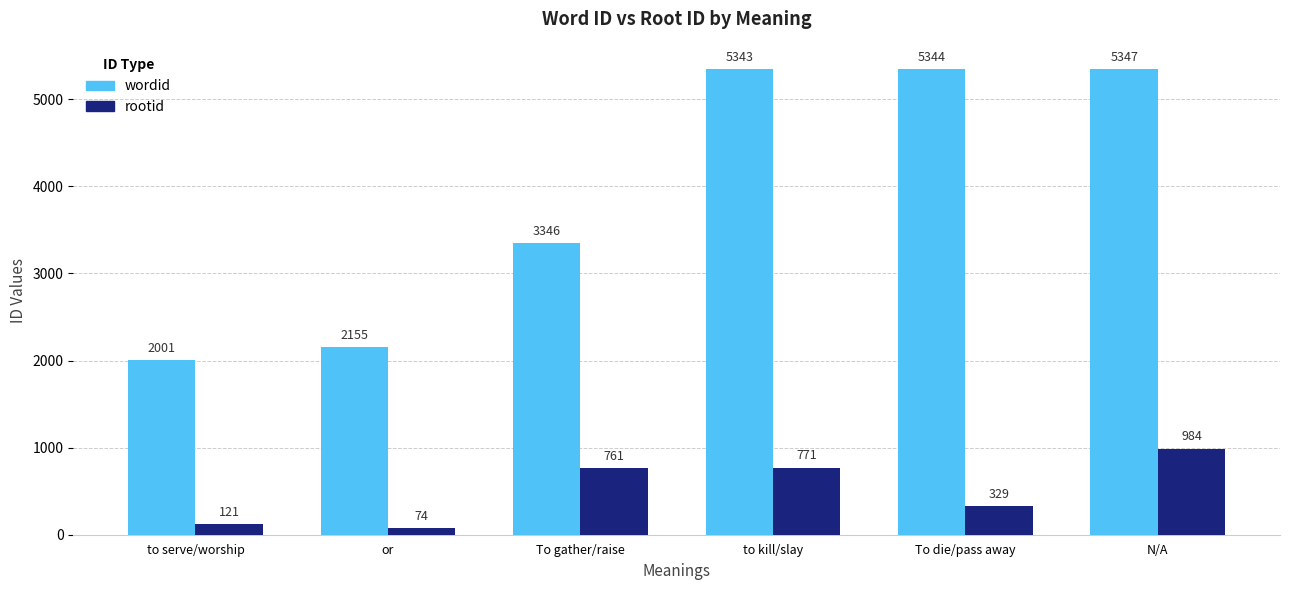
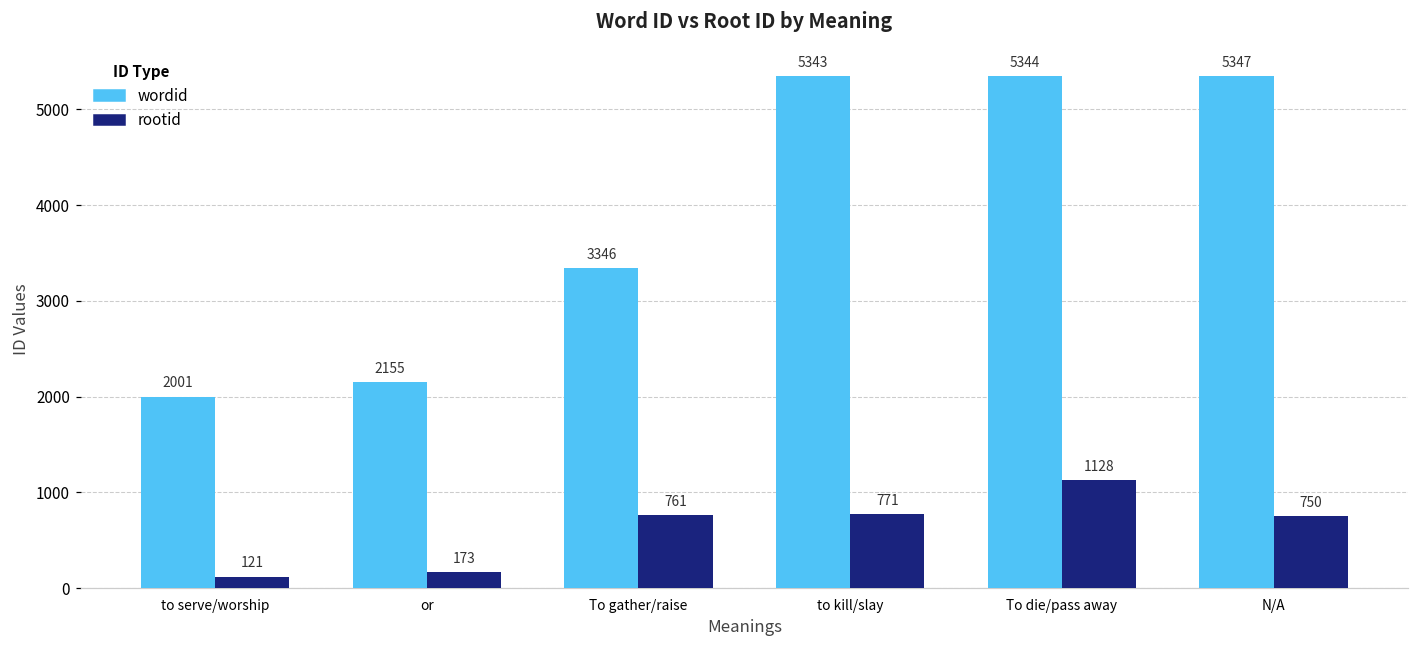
rootid, or: 74 -> 173
rootid, To die/pass away: 329 -> 1128
rootid, N/A: 984 -> 750
